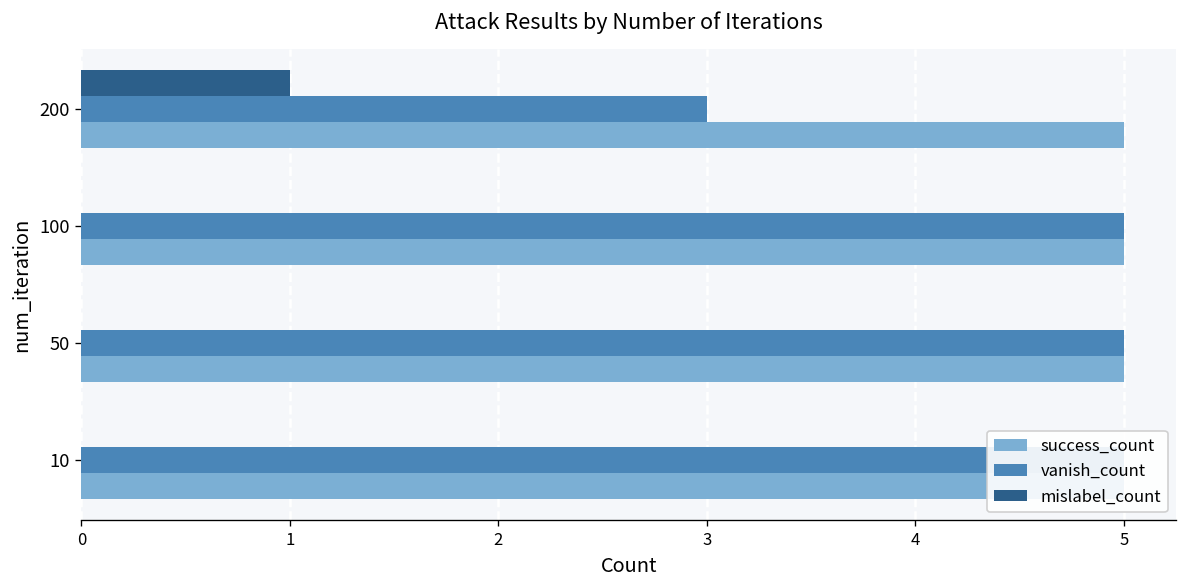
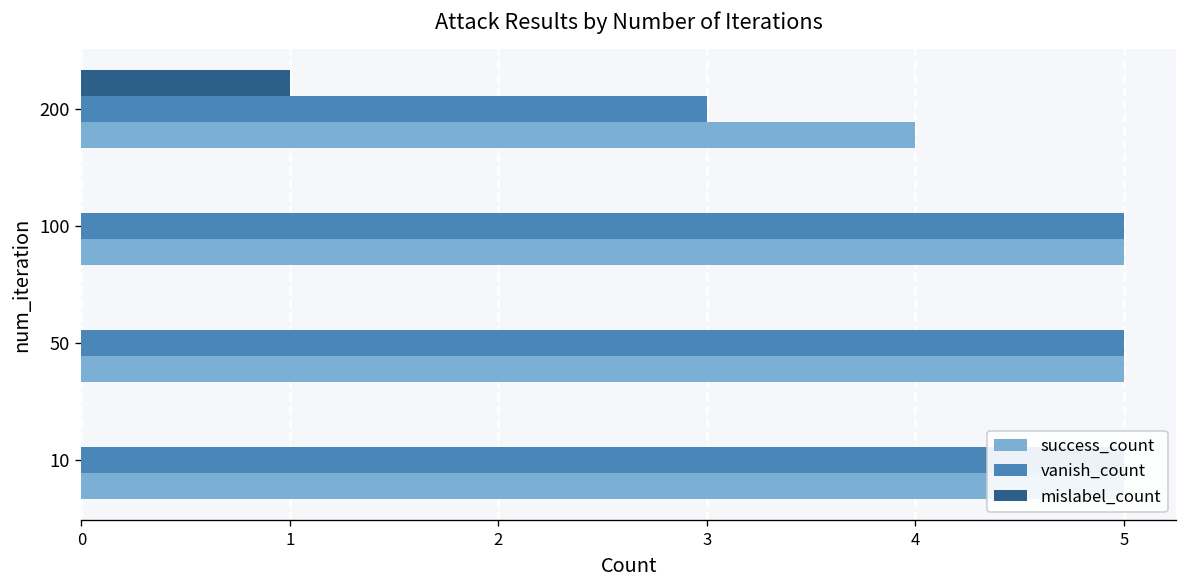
success_count, 200: 5 -> 4
